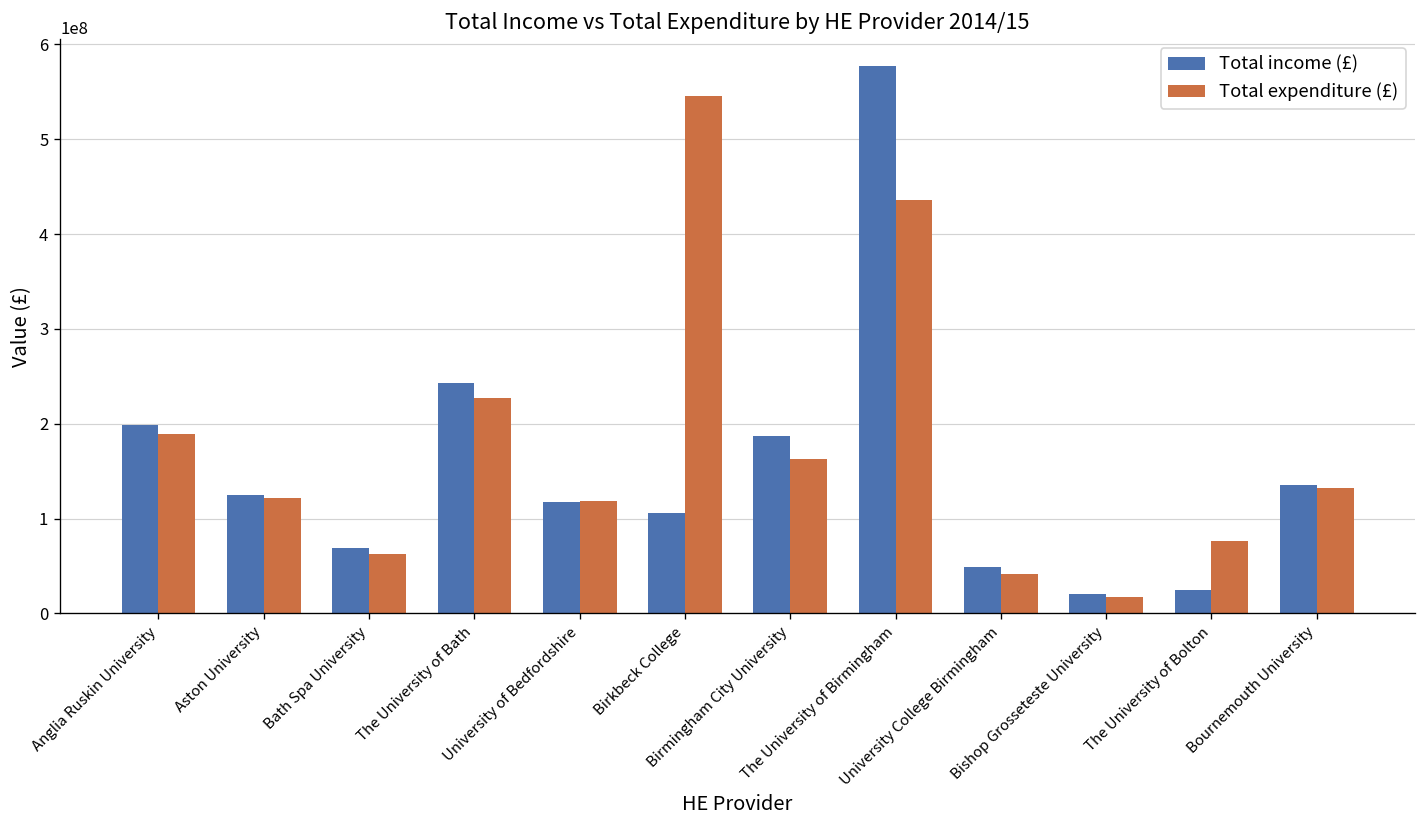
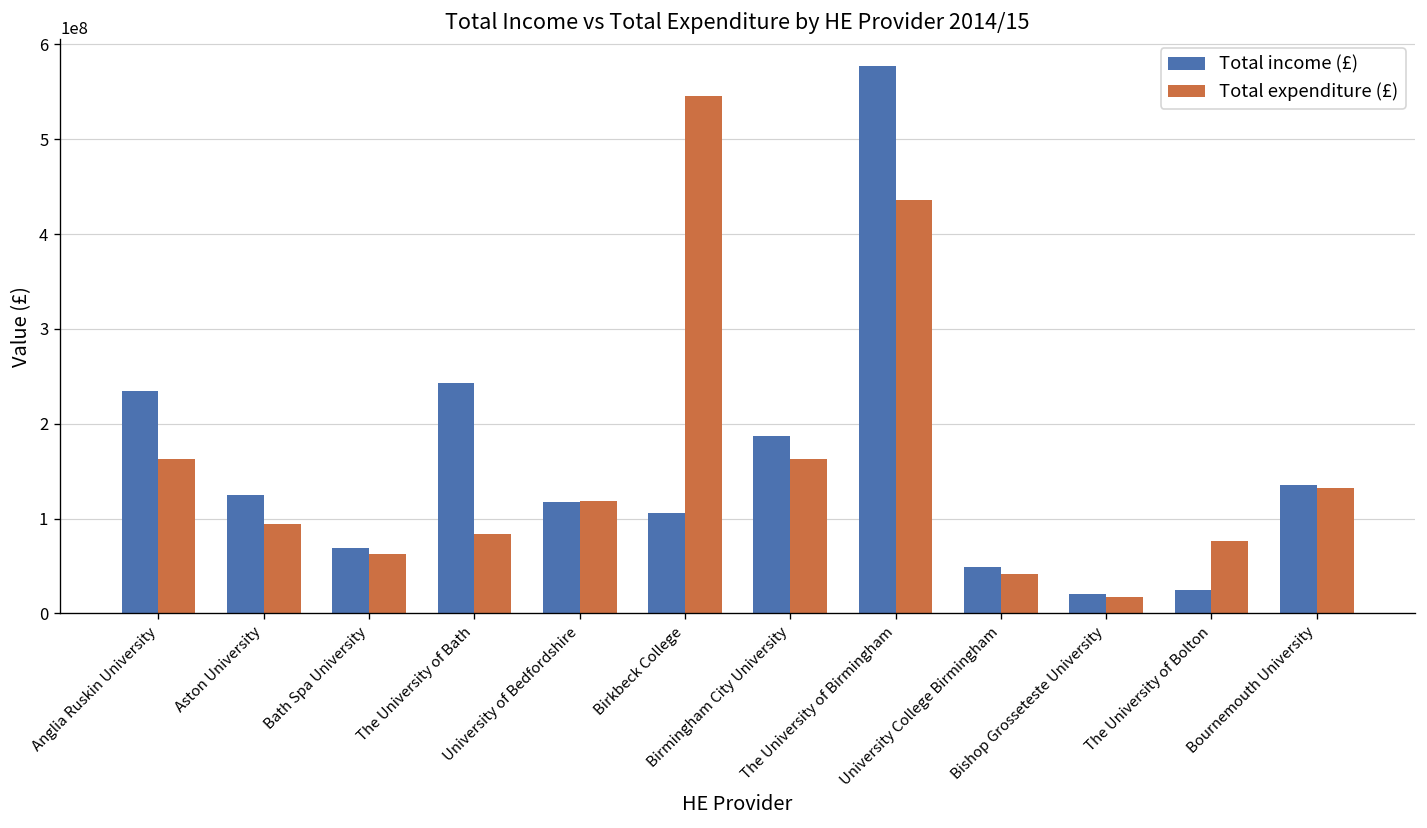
Total income (£), Anglia Ruskin University: 200000000 -> 230000000
Total expenditure (£), Anglia Ruskin University: 190000000 -> 160000000
Total expenditure (£), Aston University: 120000000 -> 90000000
Total expenditure (£), The University of Bath: 230000000 -> 80000000
